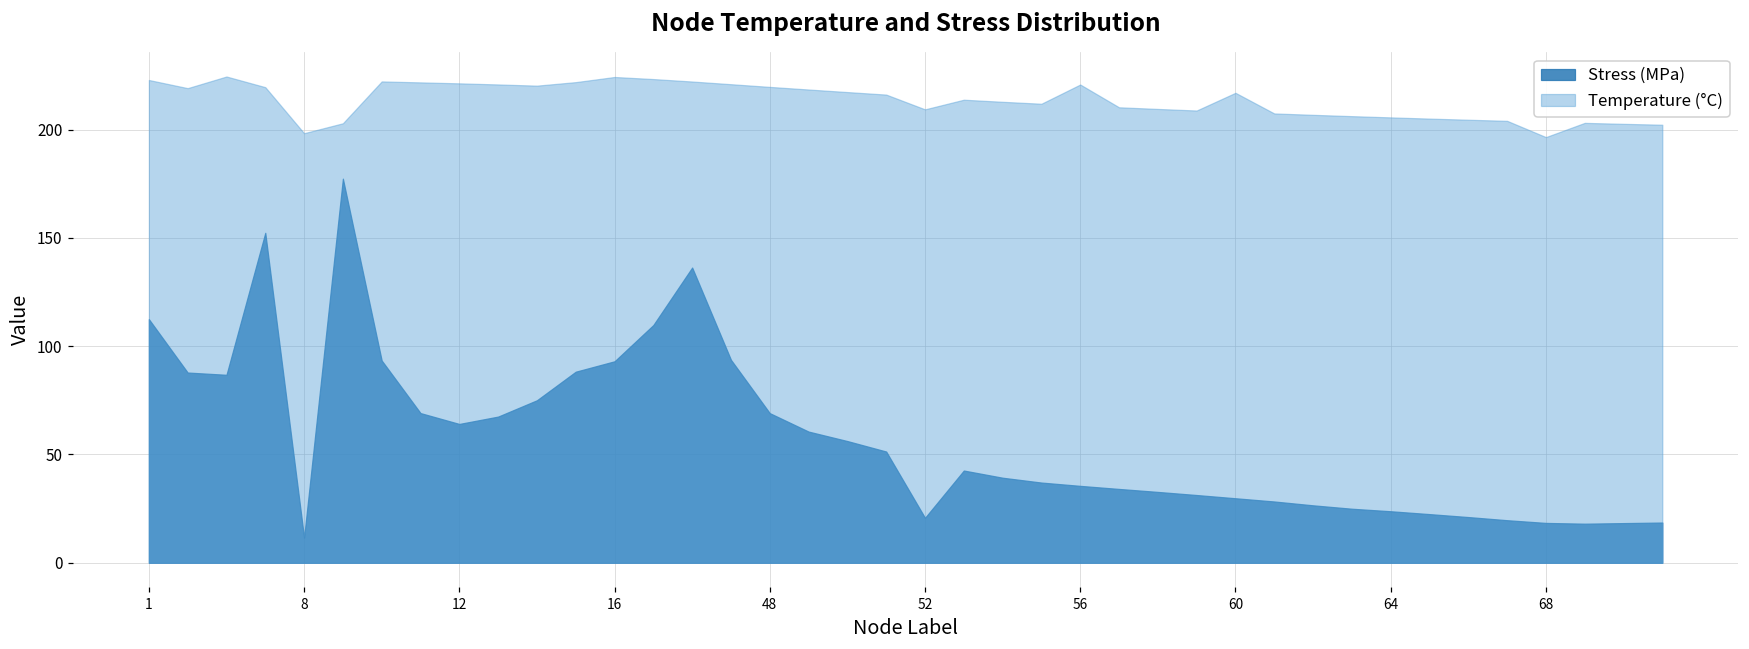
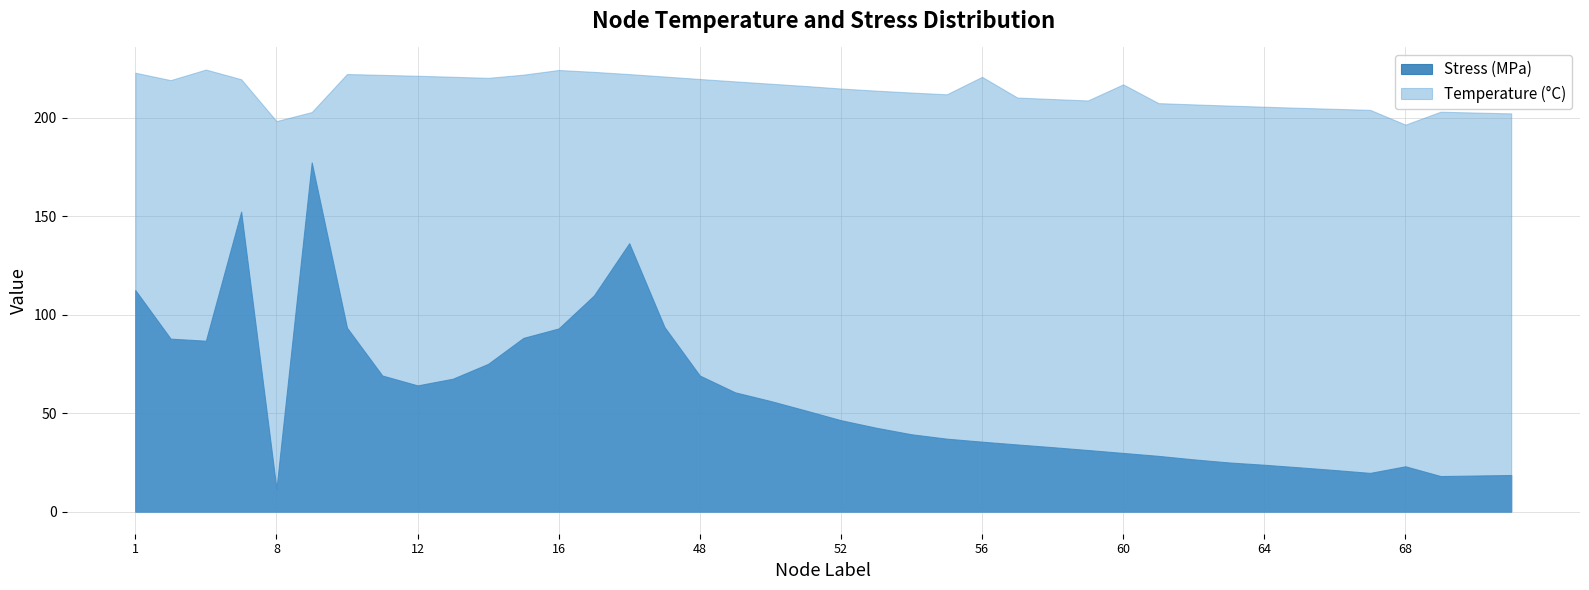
Stress (MPa), 52: 21 -> 46
Temperature (°C), 52: 209 -> 215
Stress (MPa), 68: 18 -> 23
